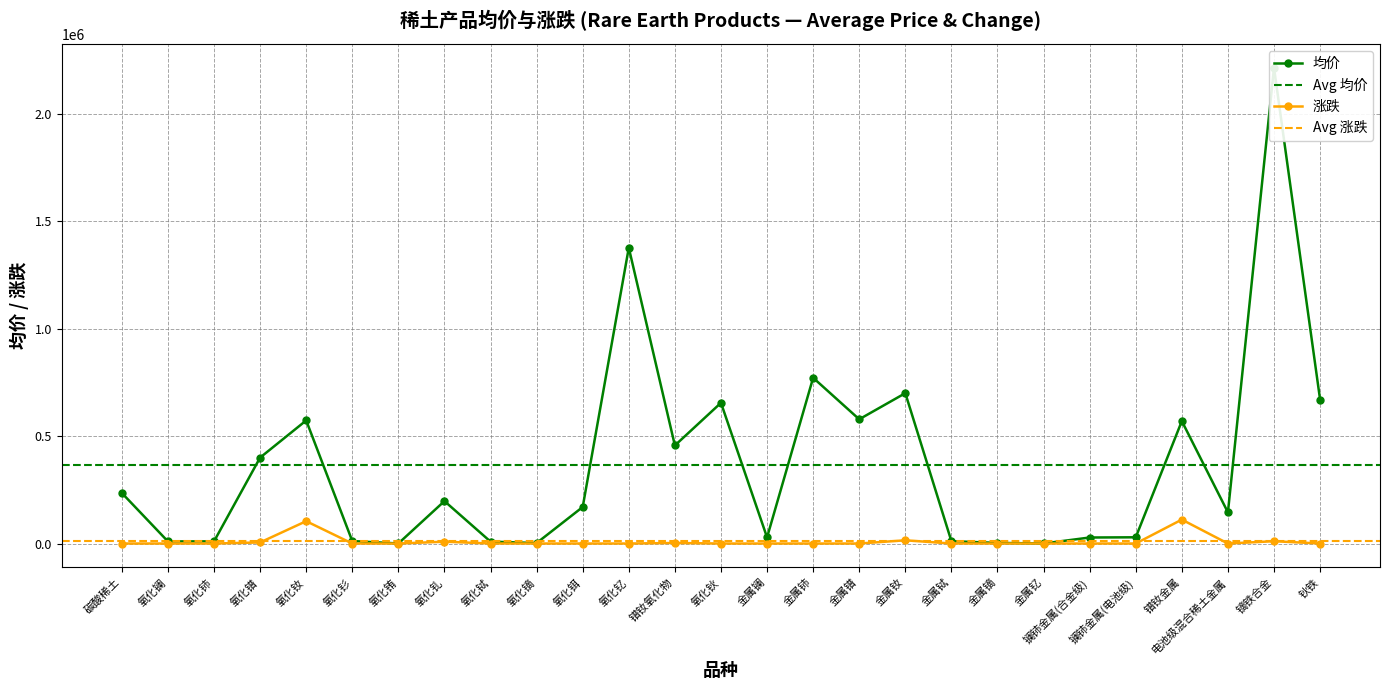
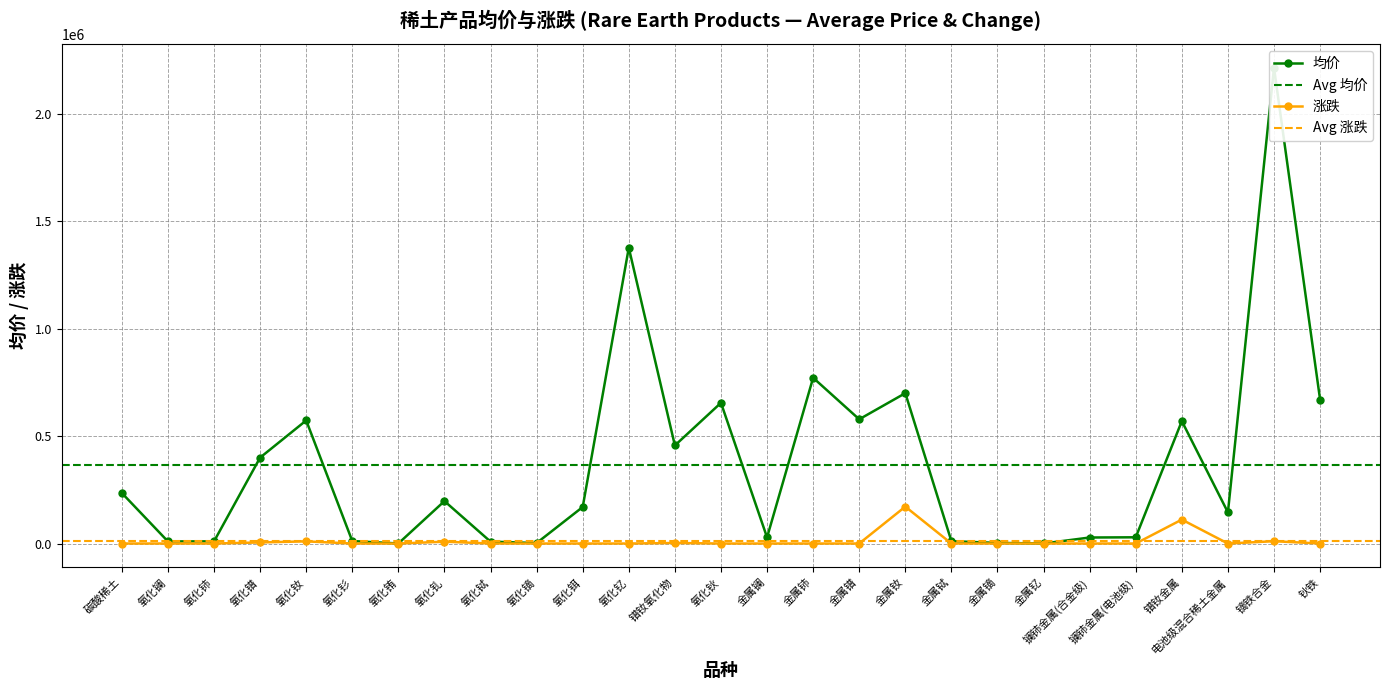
涨跌, 氧化钕: 100000 -> 10000
涨跌, 金属钕: 20000 -> 170000
